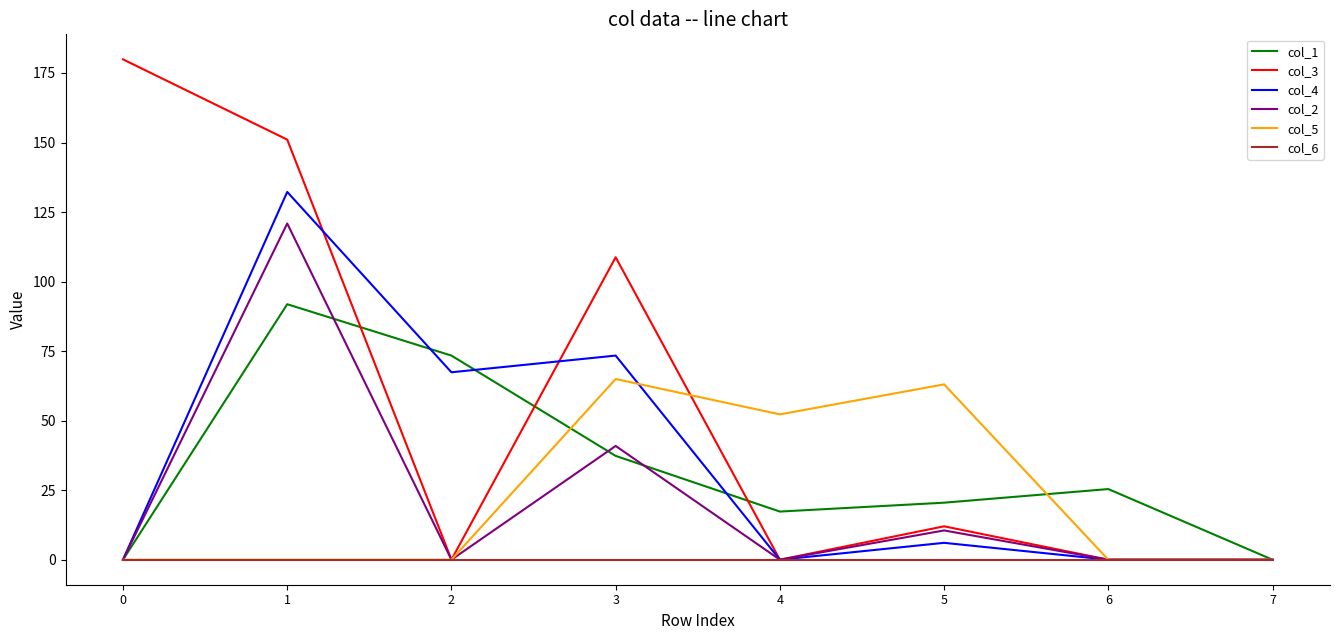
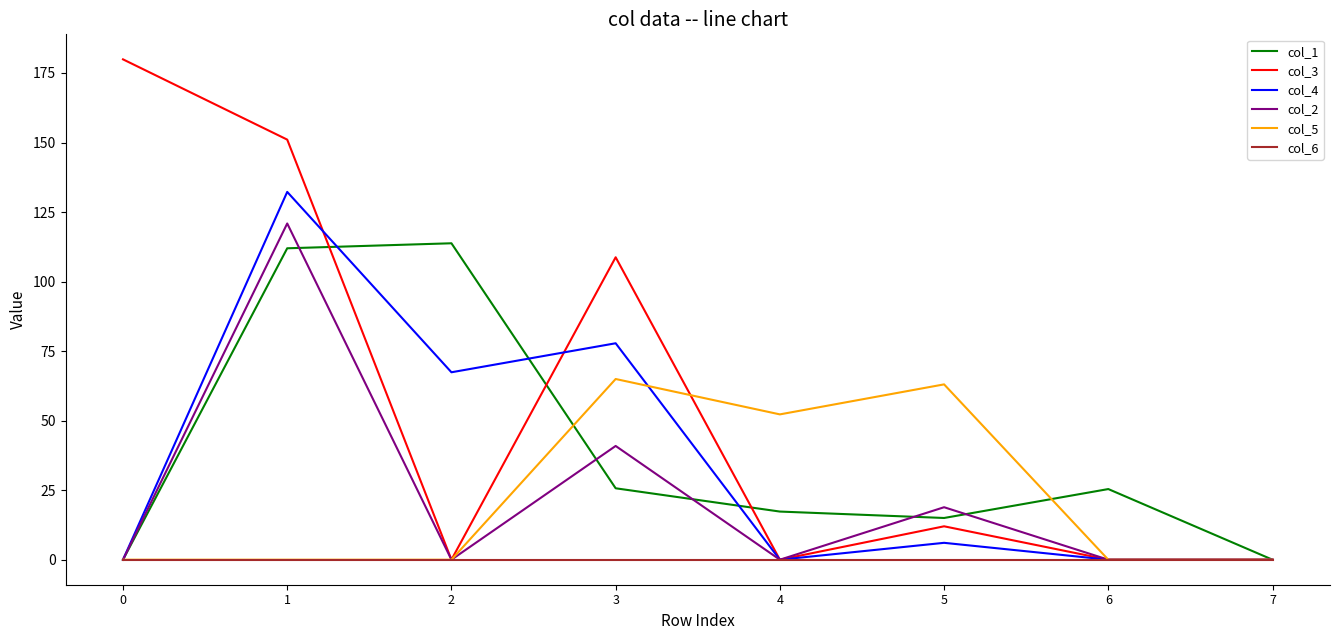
col_1, 1: 92 -> 112
col_1, 2: 73 -> 114
col_1, 3: 37 -> 26
col_4, 3: 73 -> 78
col_1, 5: 21 -> 15
col_2, 5: 11 -> 19
